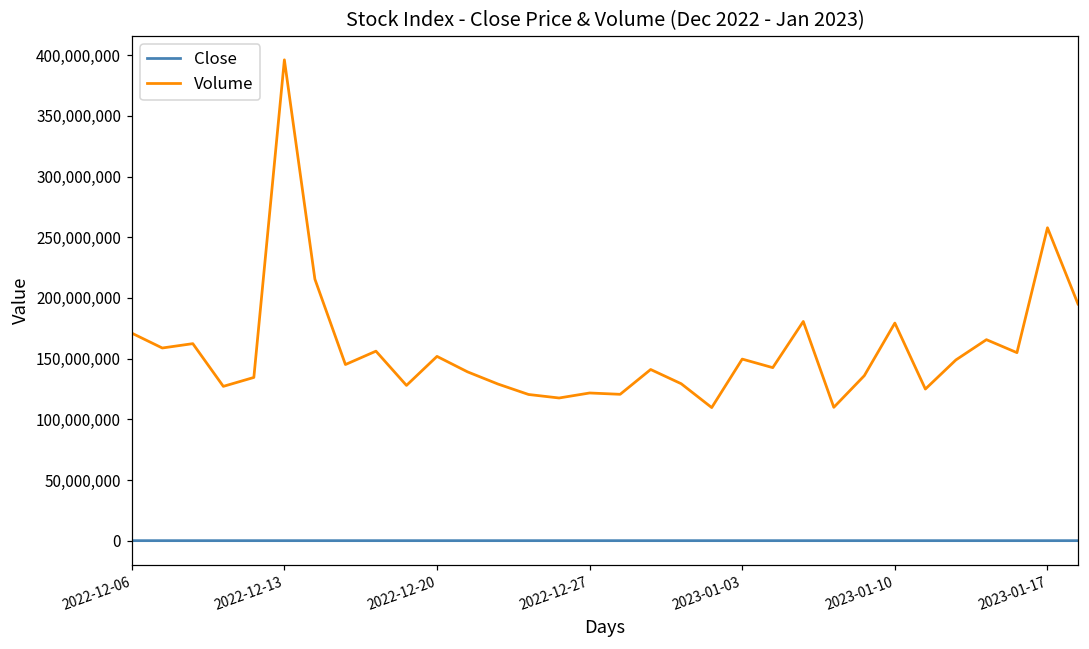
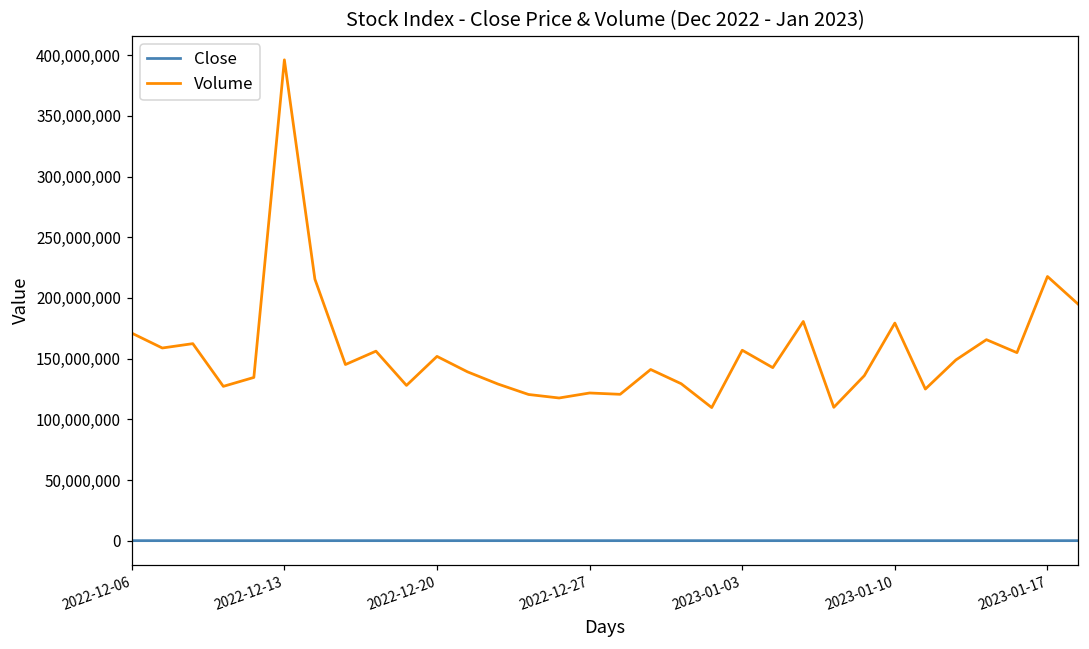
Volume, 2023-01-03: 150,000,000 -> 157,000,000
Volume, 2023-01-17: 258,000,000 -> 218,000,000
